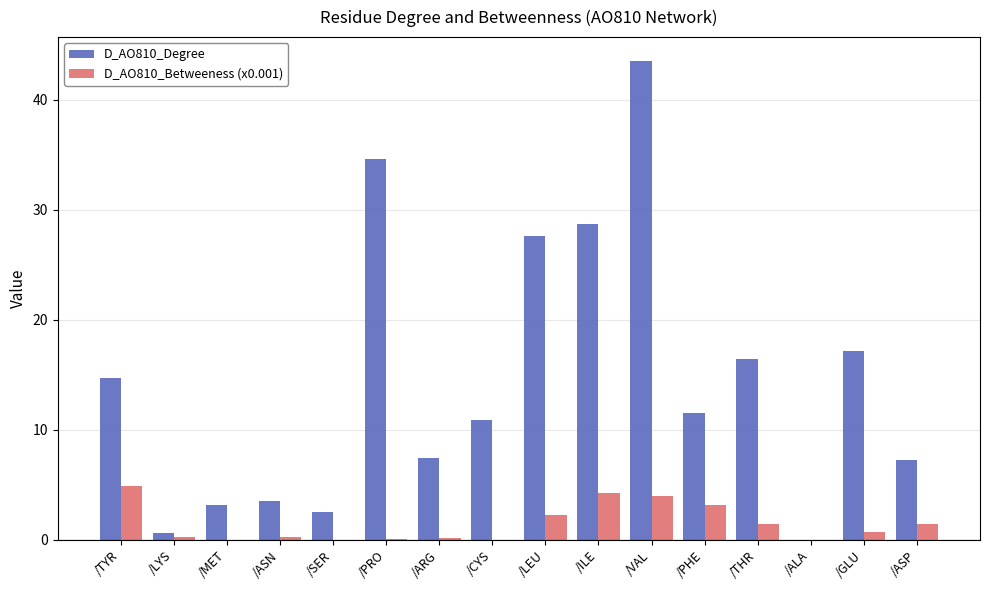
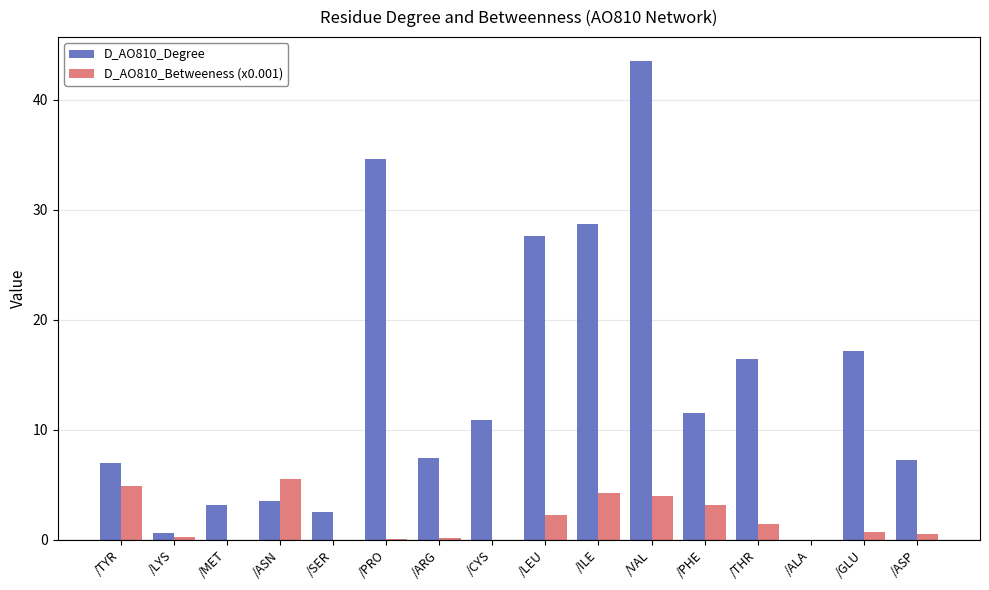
D_AO810_Degree, /TYR: 14.7 -> 7.0
D_AO810_Betweeness (x0.001), /ASN: 0.3 -> 5.5
D_AO810_Betweeness (x0.001), /ASP: 1.4 -> 0.5
